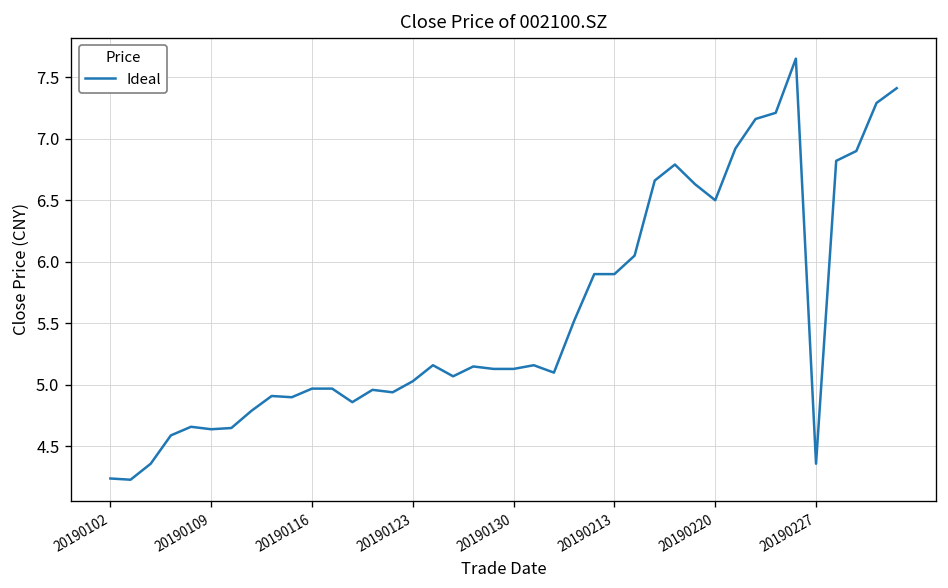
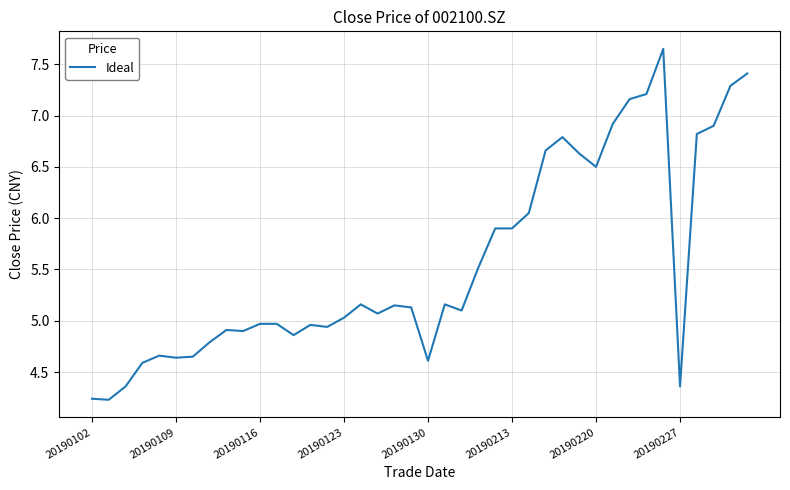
20190130: 5.13 -> 4.61
